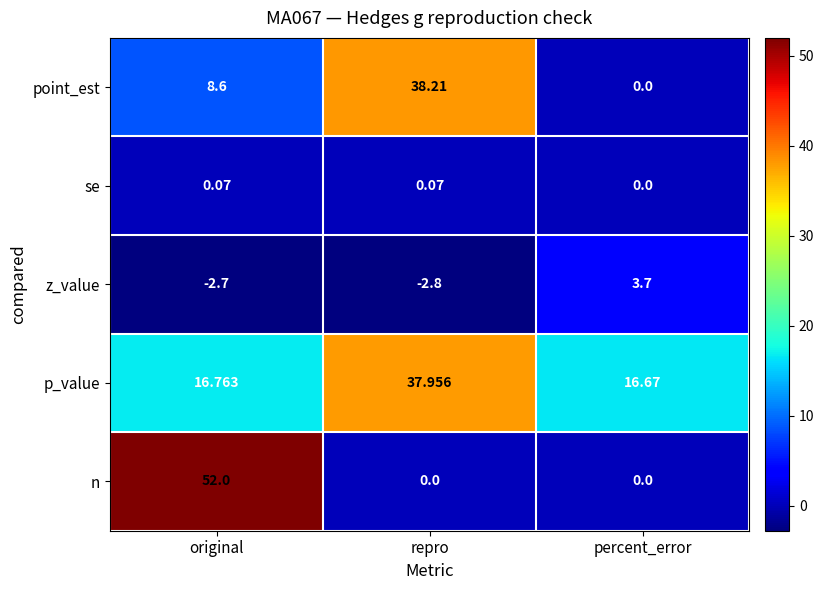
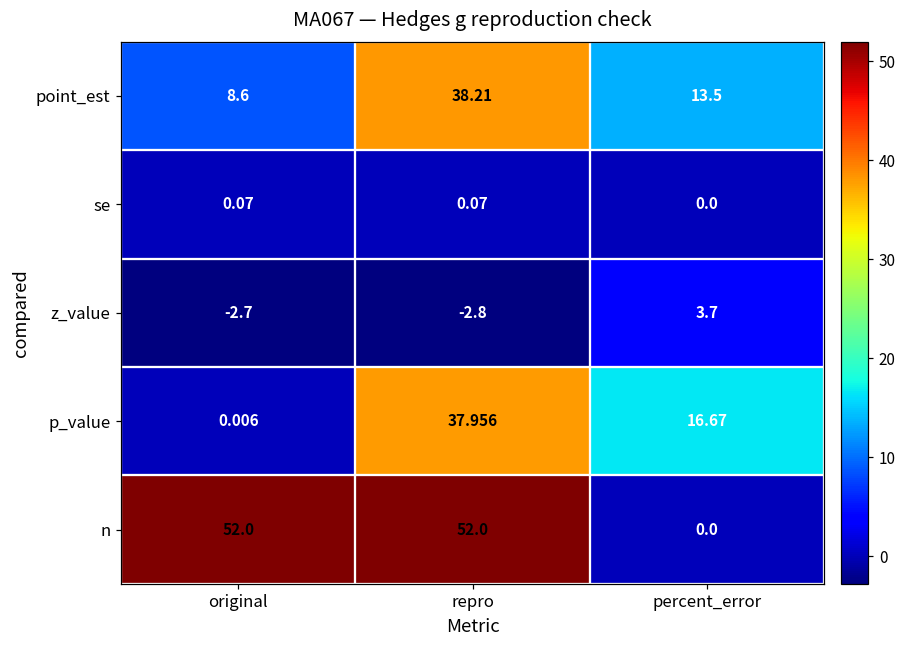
point_est, percent_error: 0.0 -> 13.5
p_value, original: 16.763 -> 0.006
n, repro: 0.0 -> 52.0
